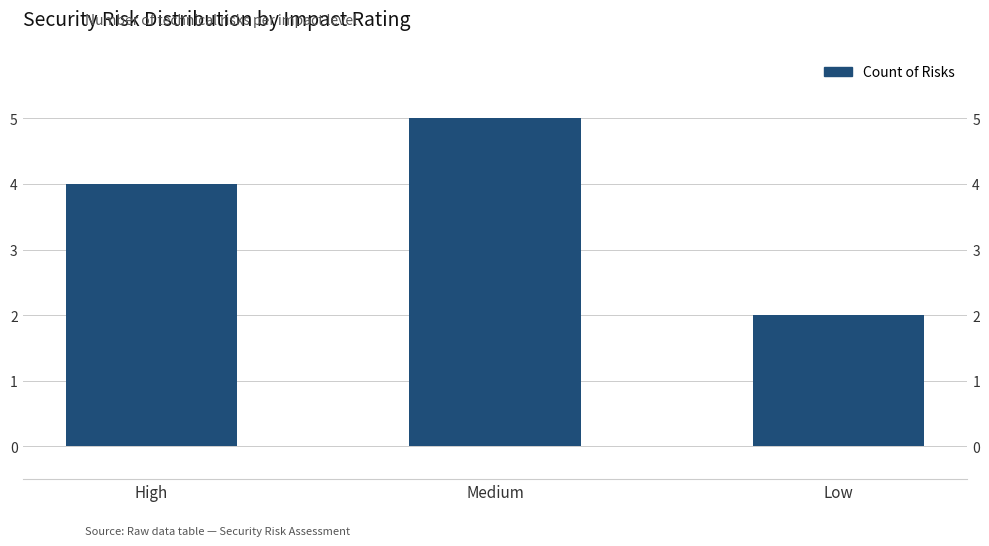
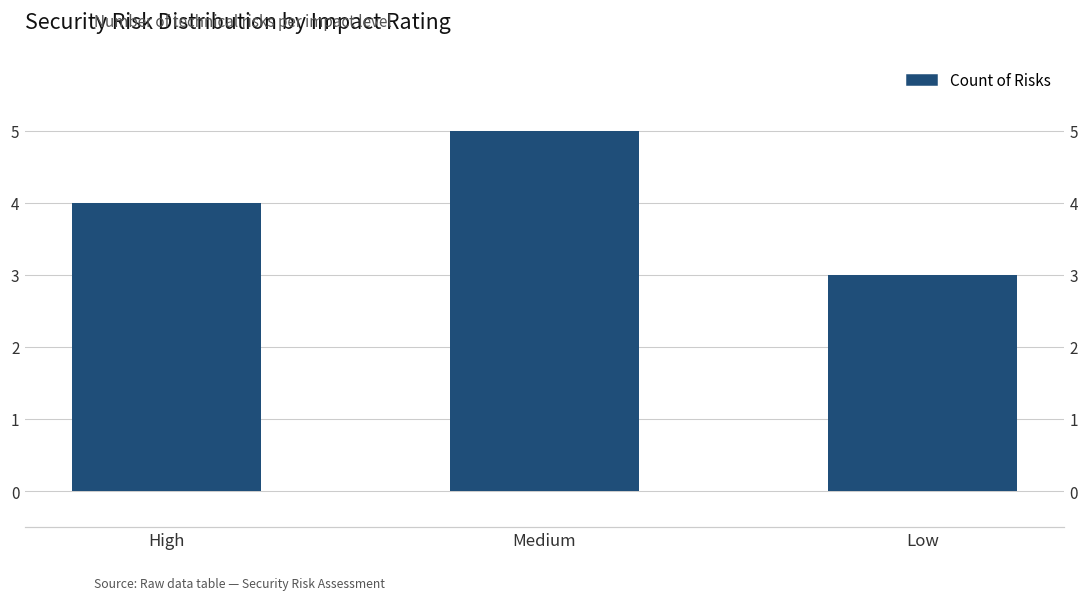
Low: 2 -> 3
